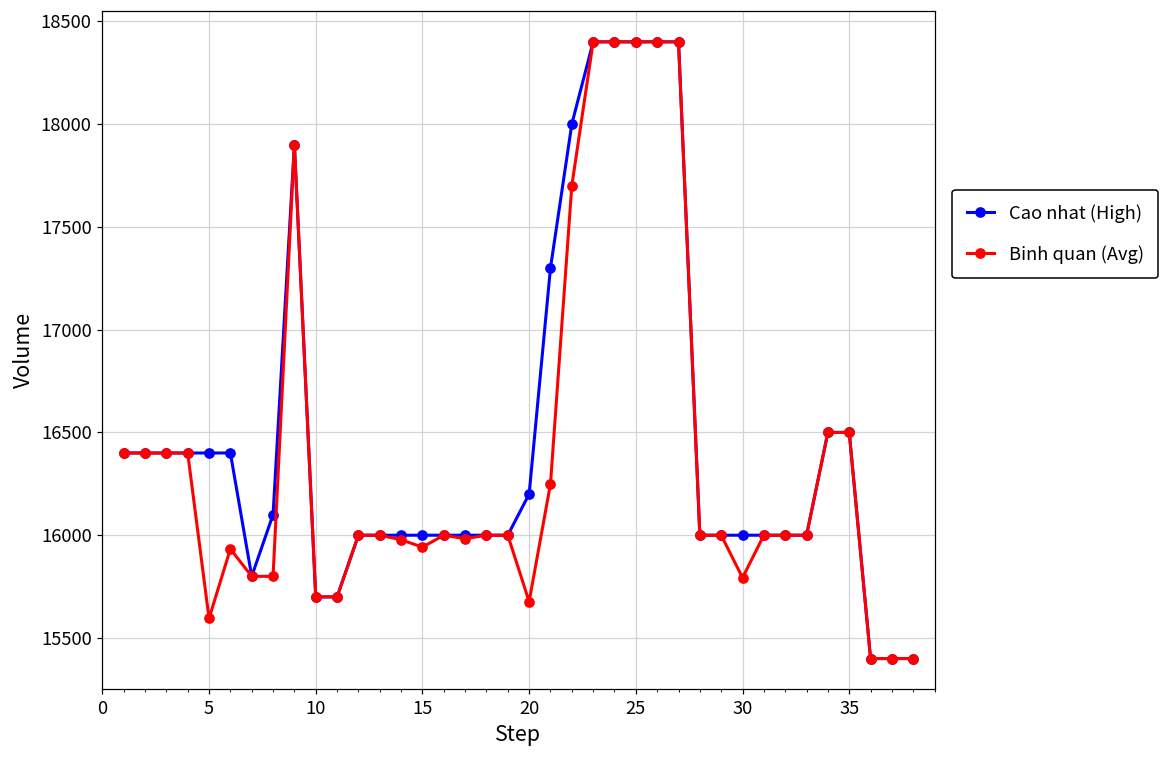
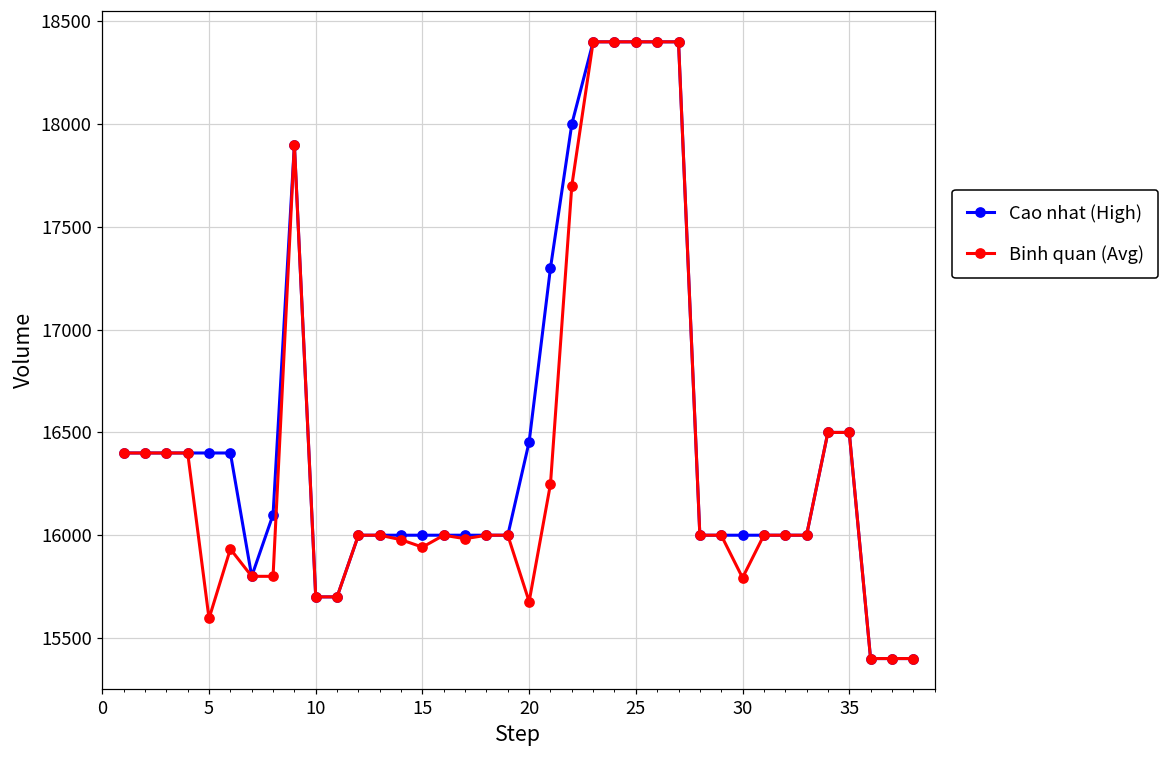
Cao nhat (High), 20: 16200 -> 16450
